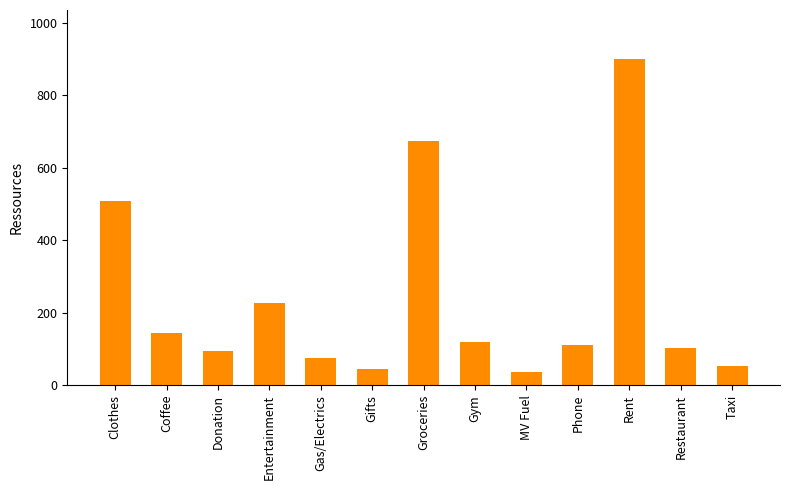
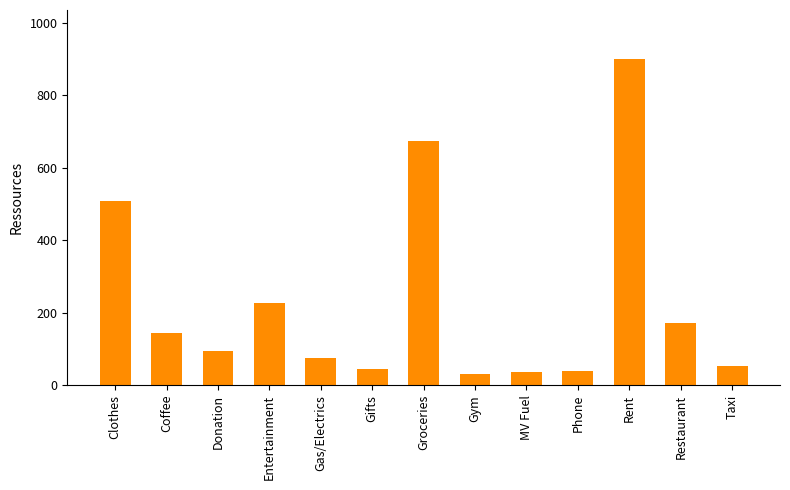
Gym: 120 -> 30
Phone: 110 -> 40
Restaurant: 100 -> 170
